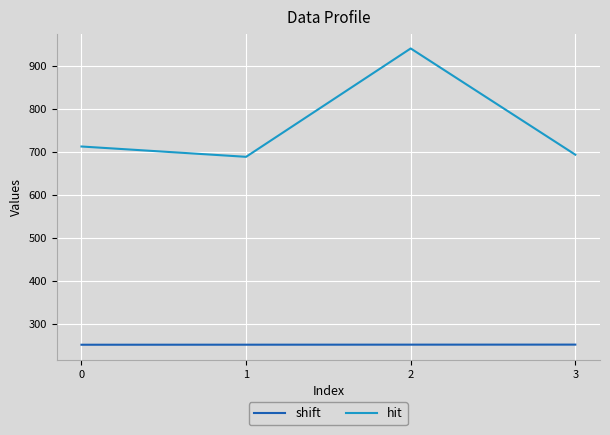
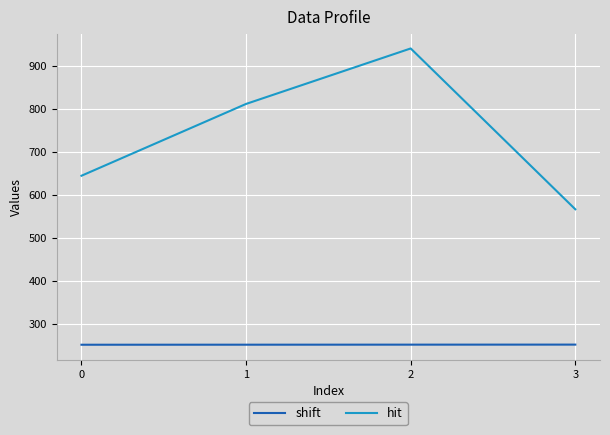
hit, 0: 710 -> 640
hit, 1: 690 -> 810
hit, 3: 690 -> 570
